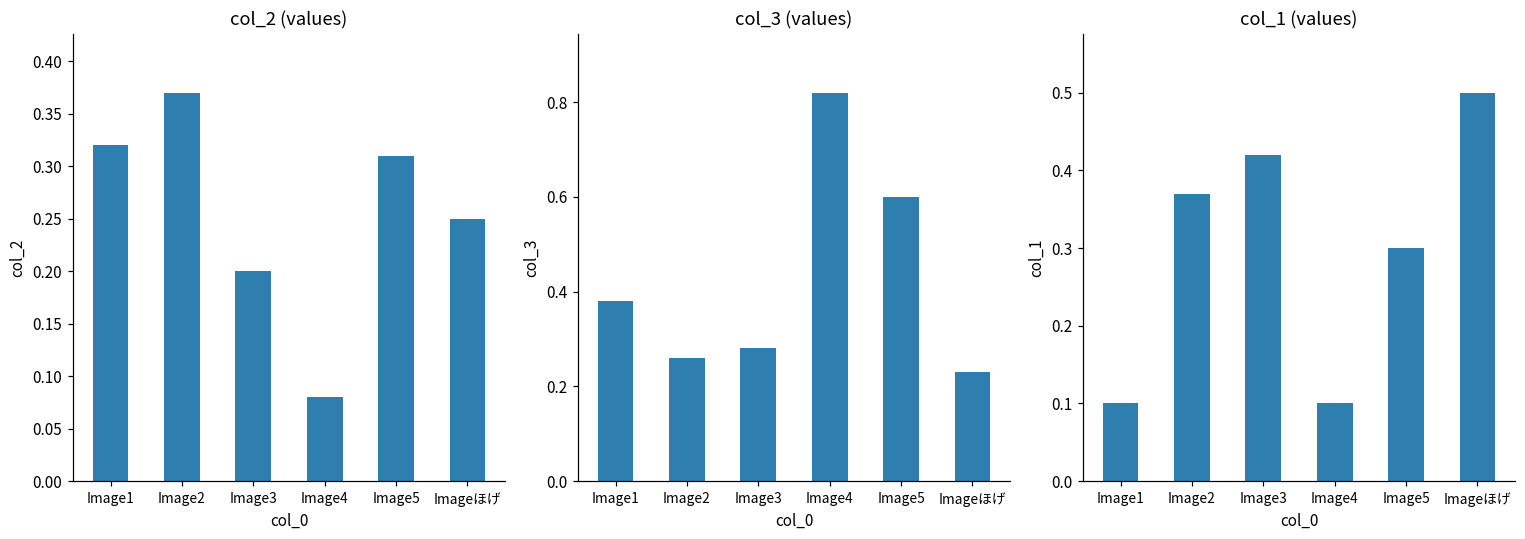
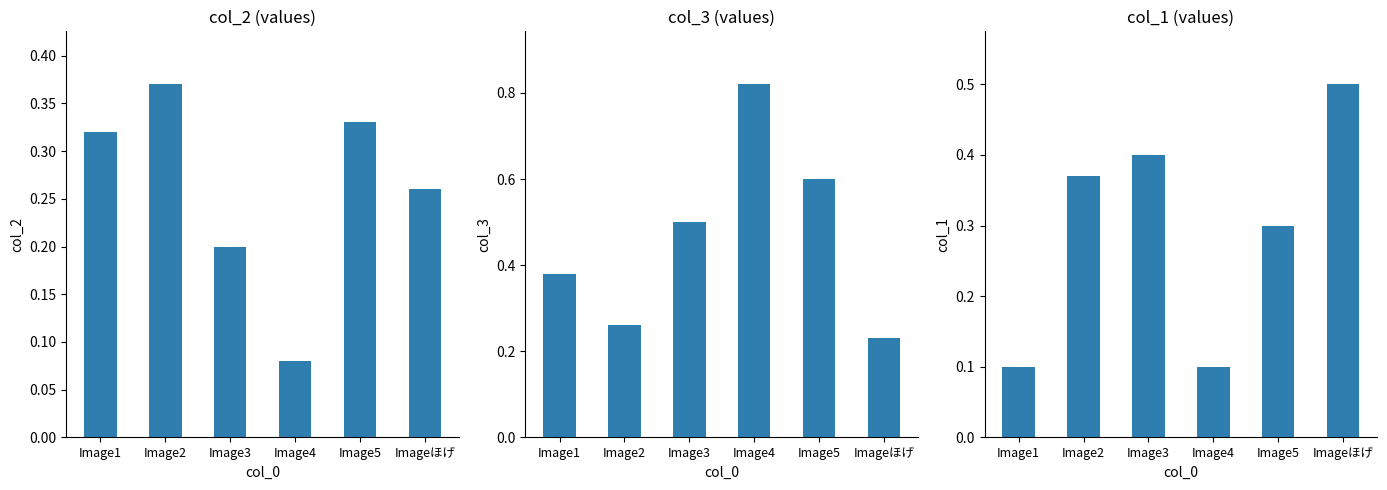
col_2 (values), Image5: 0.31 -> 0.33
col_2 (values), Imageほげ: 0.25 -> 0.26
col_3 (values), Image3: 0.28 -> 0.50
col_1 (values), Image3: 0.42 -> 0.40
